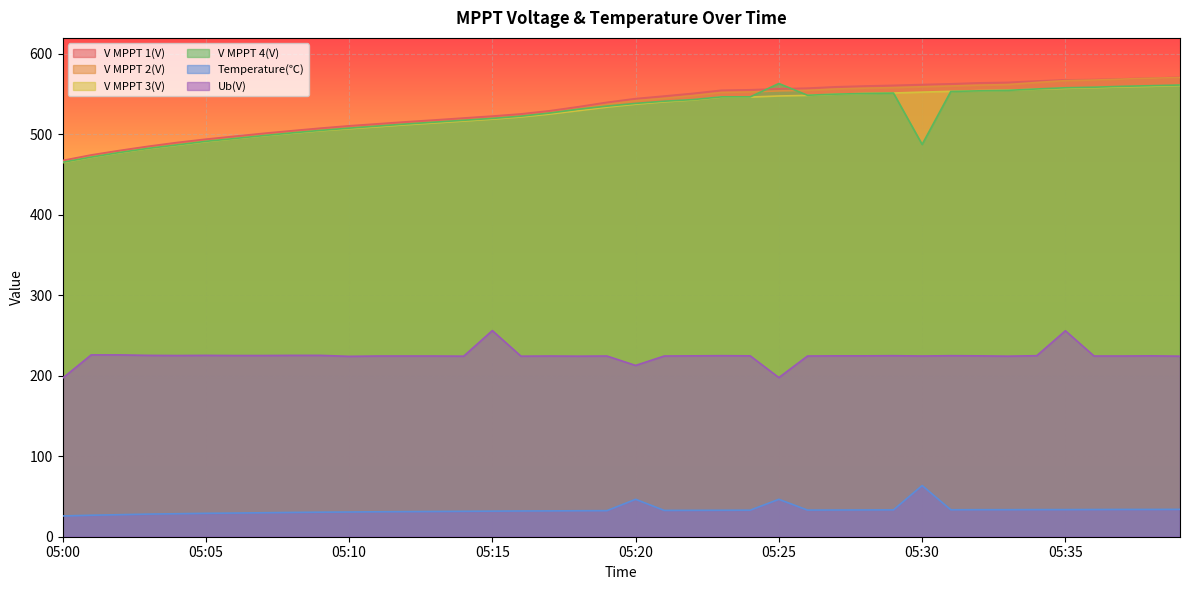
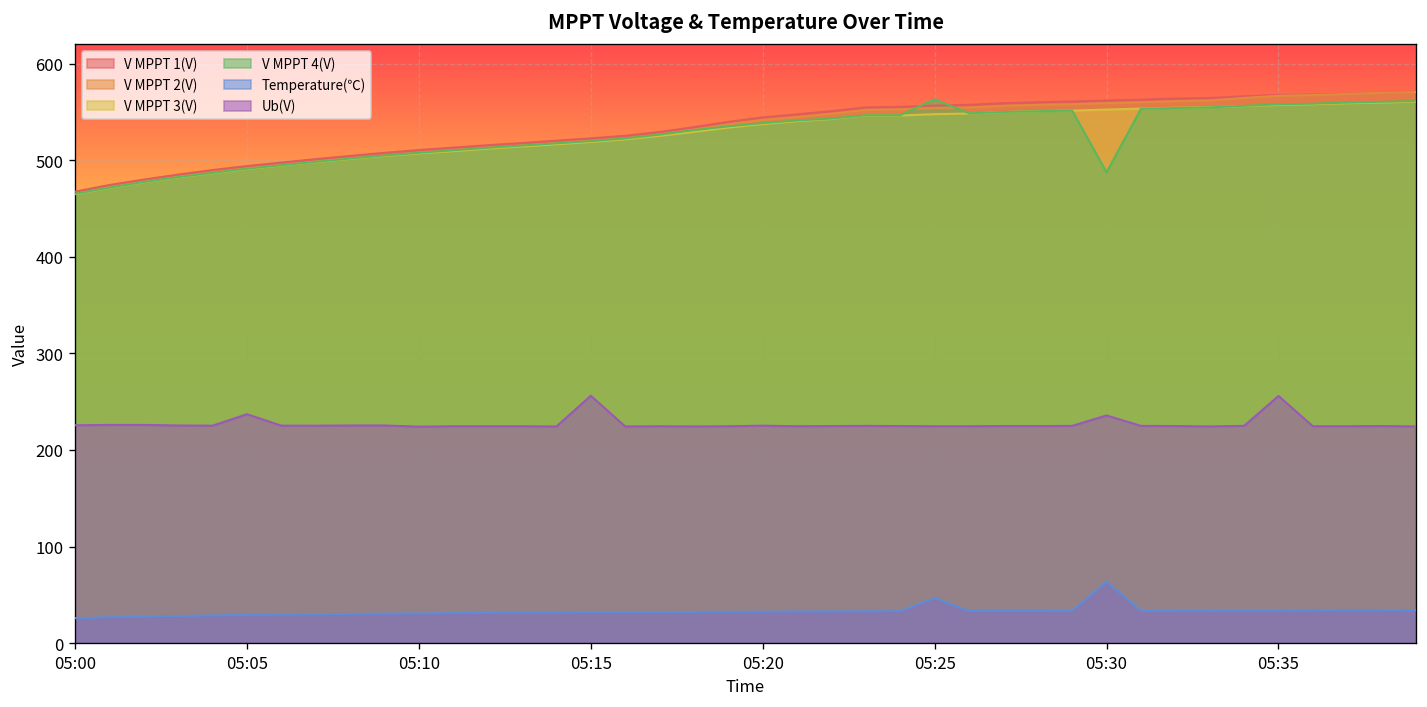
Ub(V), 05:00: 200 -> 230
Ub(V), 05:05: 230 -> 240
Temperature(℃), 05:20: 50 -> 30
Ub(V), 05:20: 210 -> 230
Ub(V), 05:25: 200 -> 220
Ub(V), 05:30: 220 -> 240
